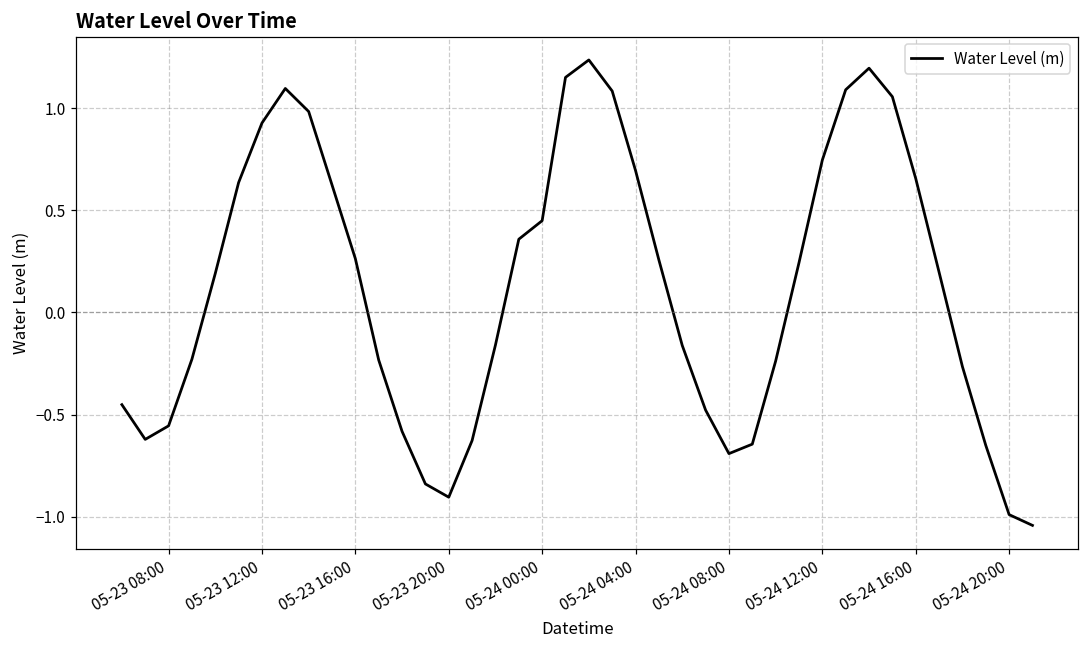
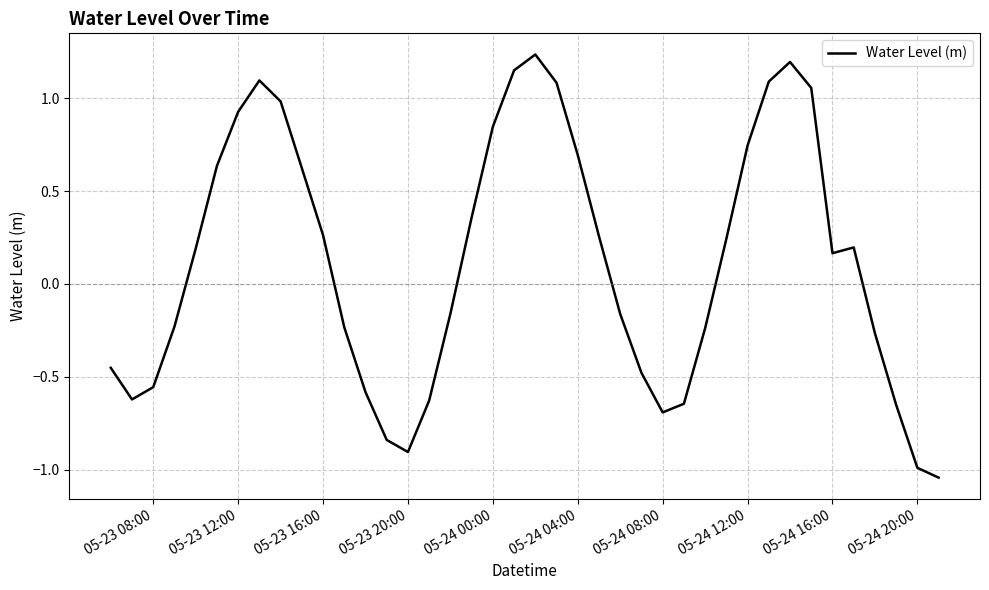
05-24 00:00: 0.45 -> 0.85
05-24 16:00: 0.66 -> 0.17
